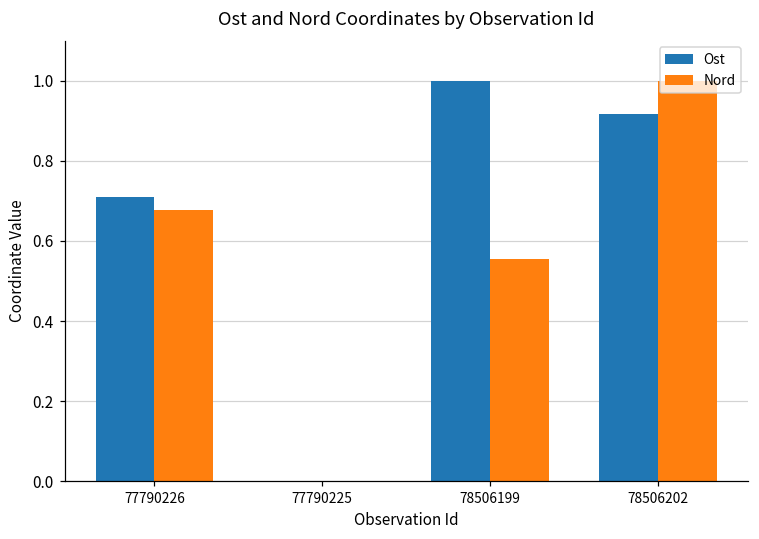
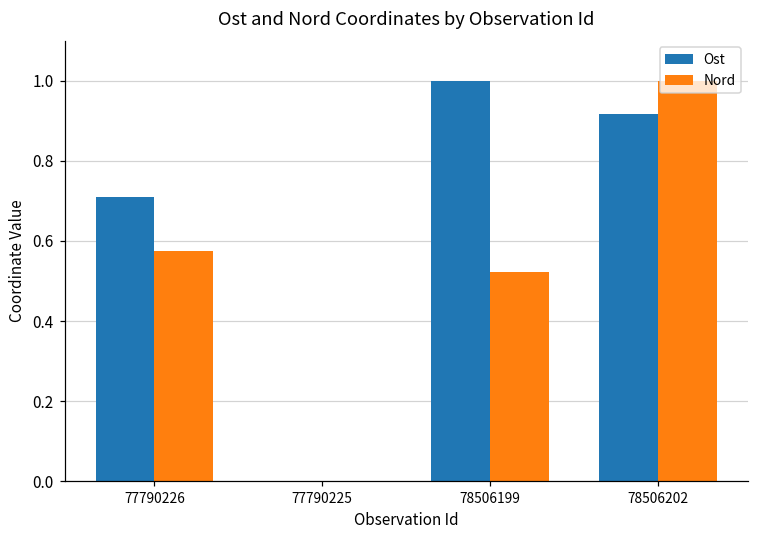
Nord, 77790226: 0.68 -> 0.58
Nord, 78506199: 0.56 -> 0.52
